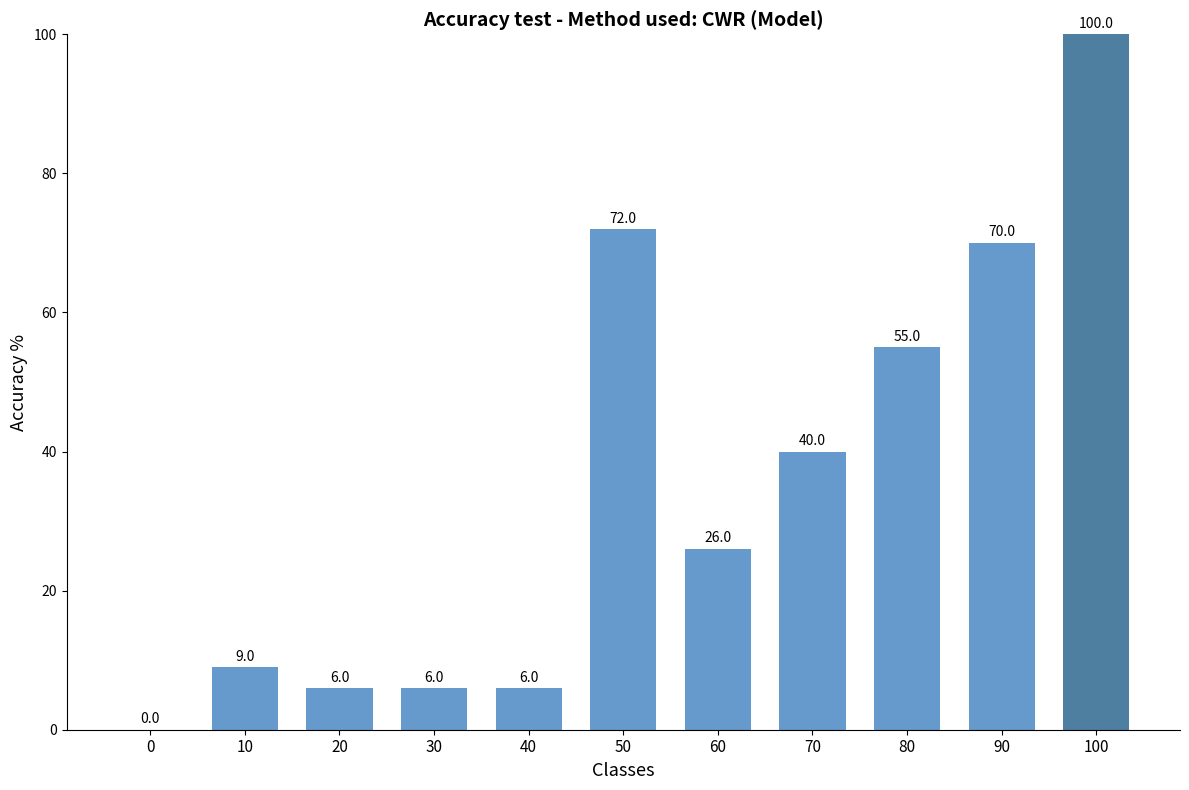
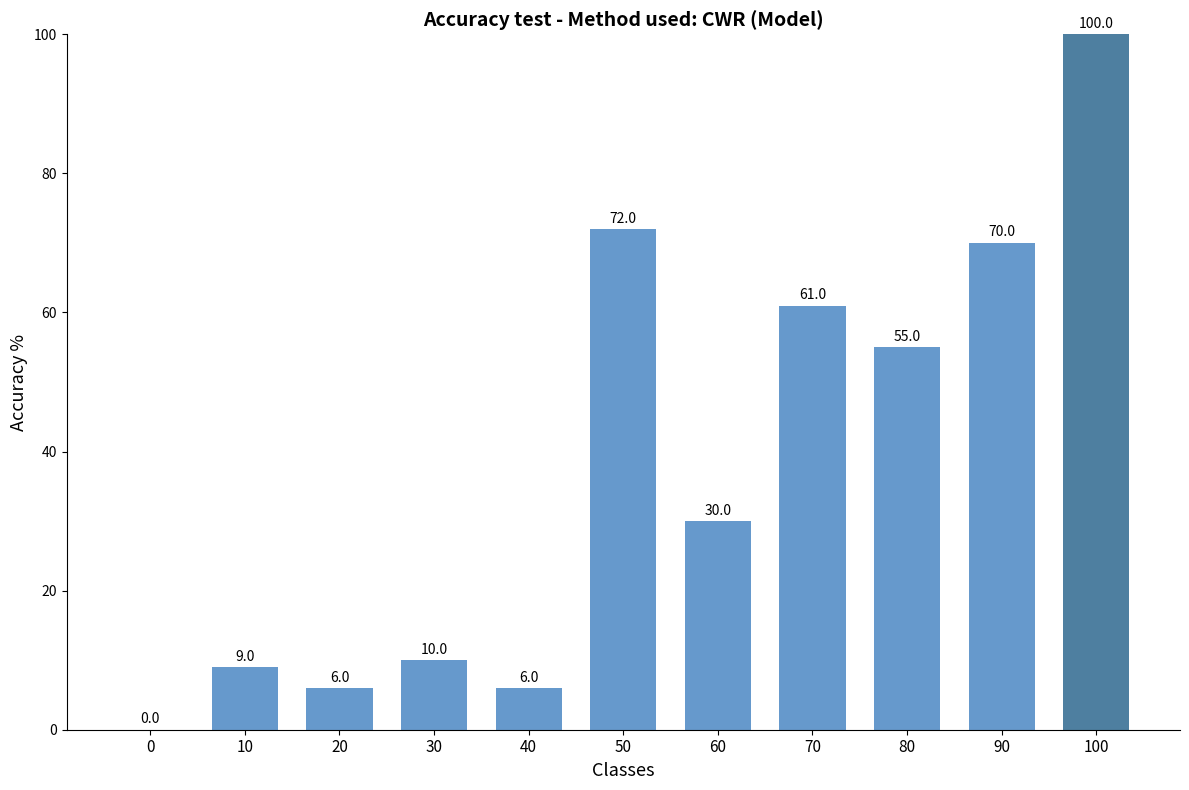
30: 6.0 -> 10.0
60: 26.0 -> 30.0
70: 40.0 -> 61.0
